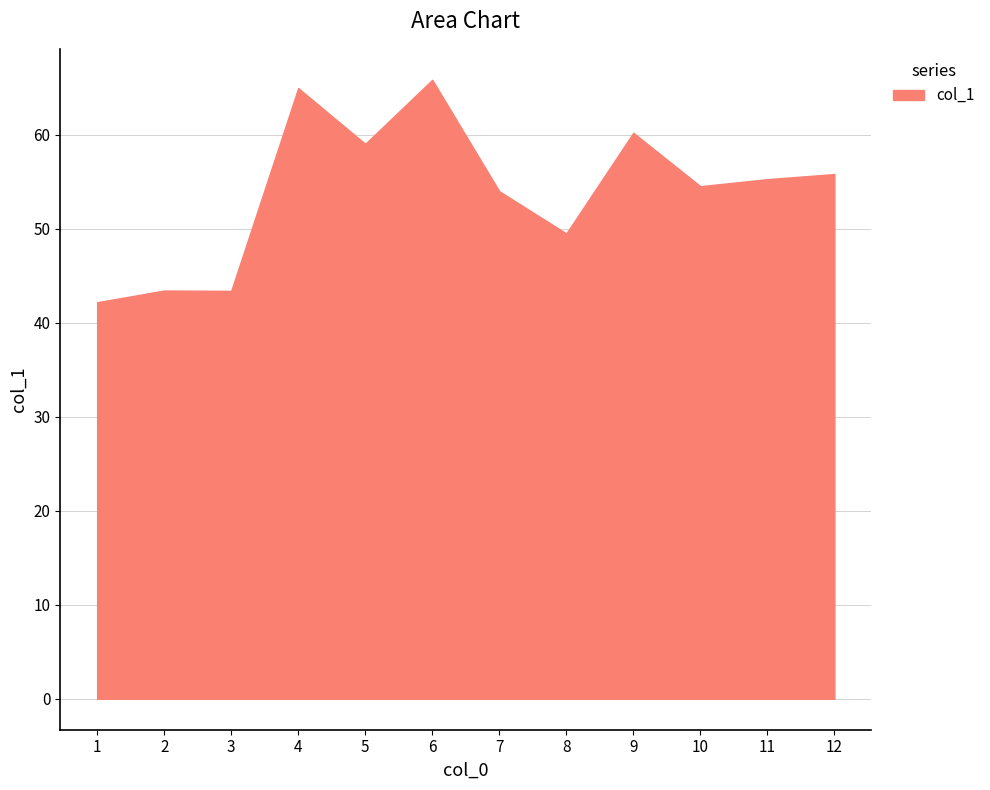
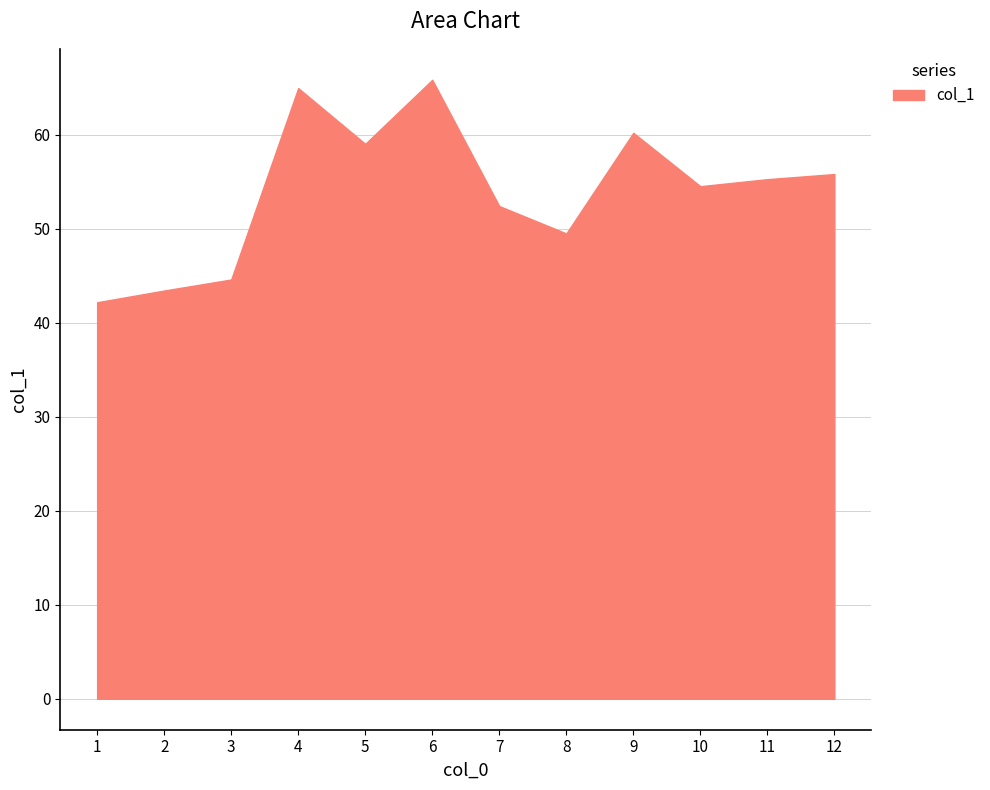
3: 43 -> 45
7: 54 -> 52
